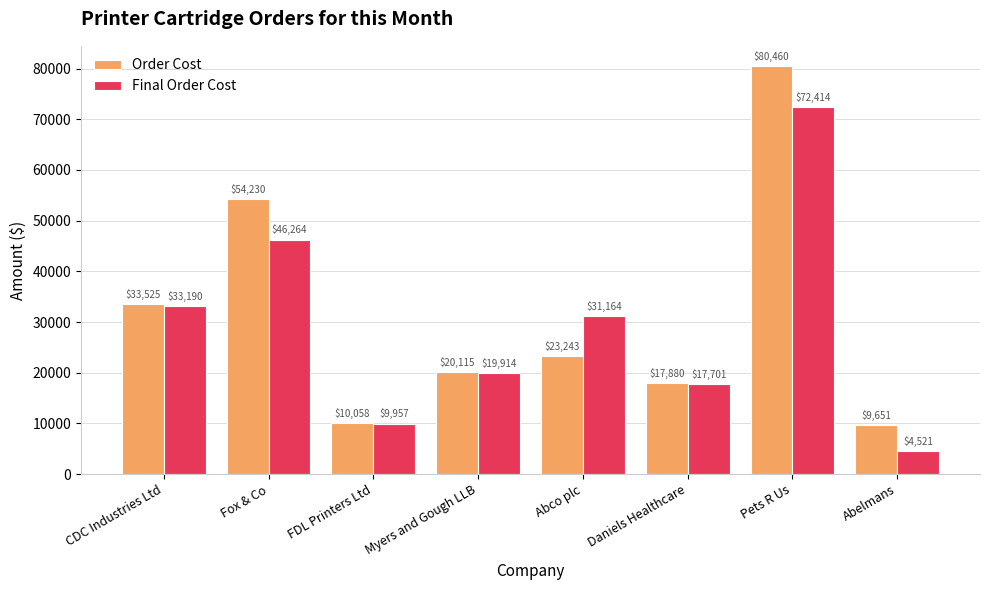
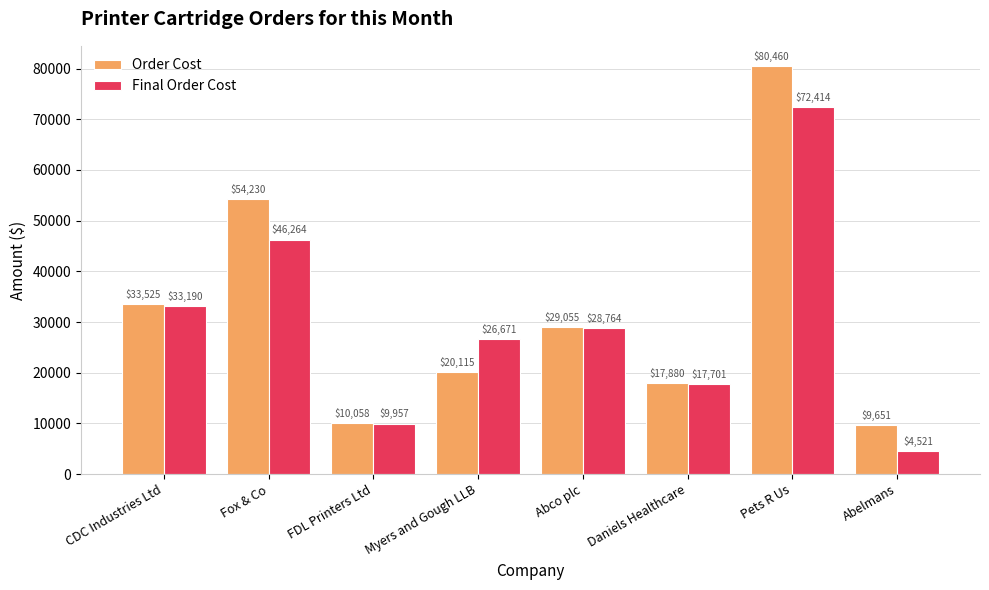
Final Order Cost, Myers and Gough LLB: $19,914 -> $26,671
Order Cost, Abco plc: $23,243 -> $29,055
Final Order Cost, Abco plc: $31,164 -> $28,764
